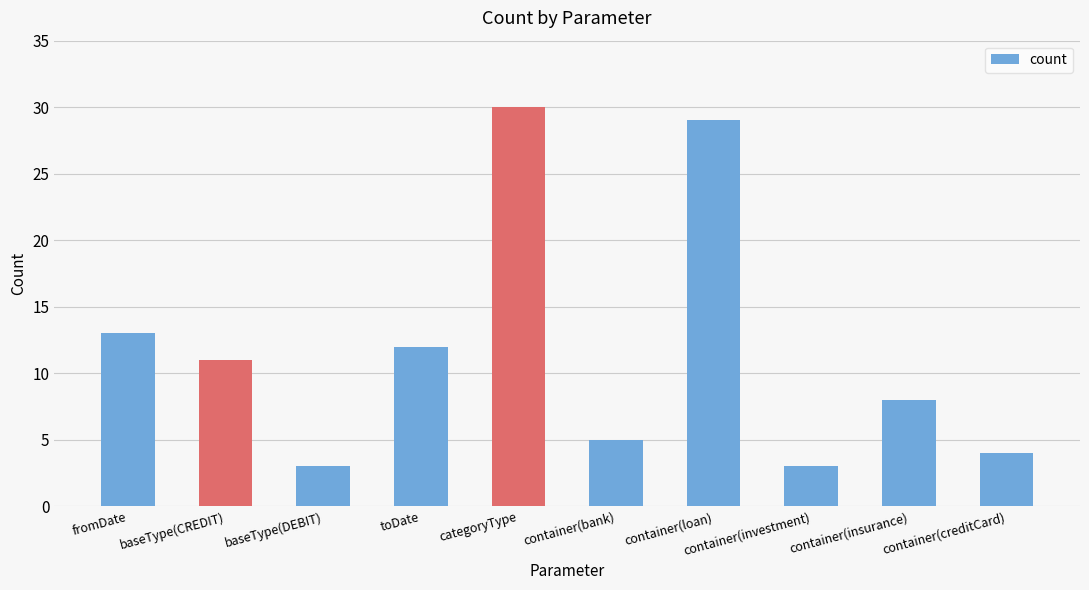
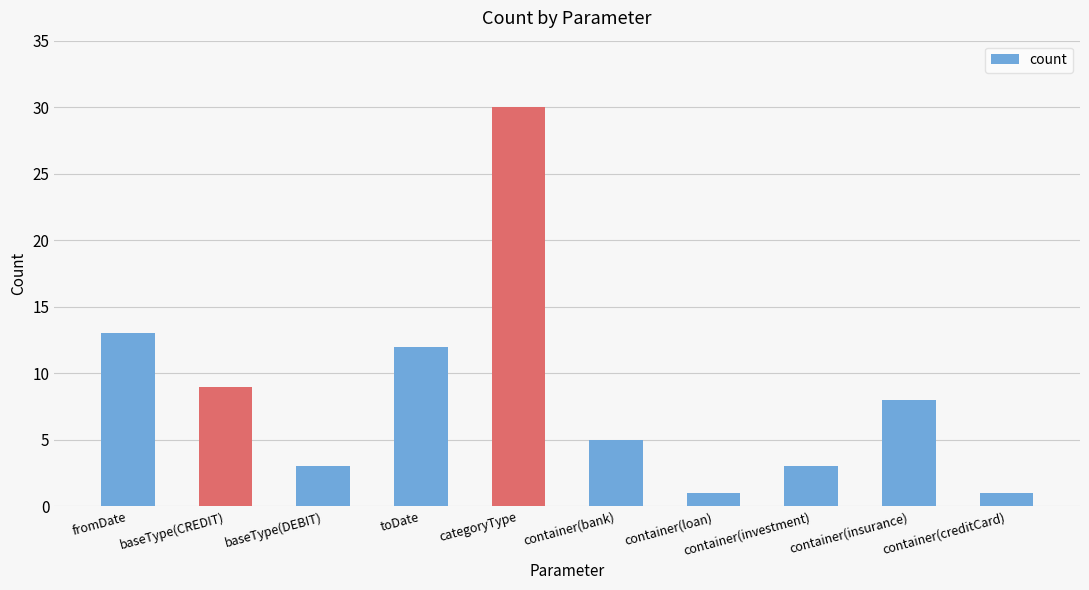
baseType(CREDIT): 11 -> 9
container(loan): 29 -> 1
container(creditCard): 4 -> 1
